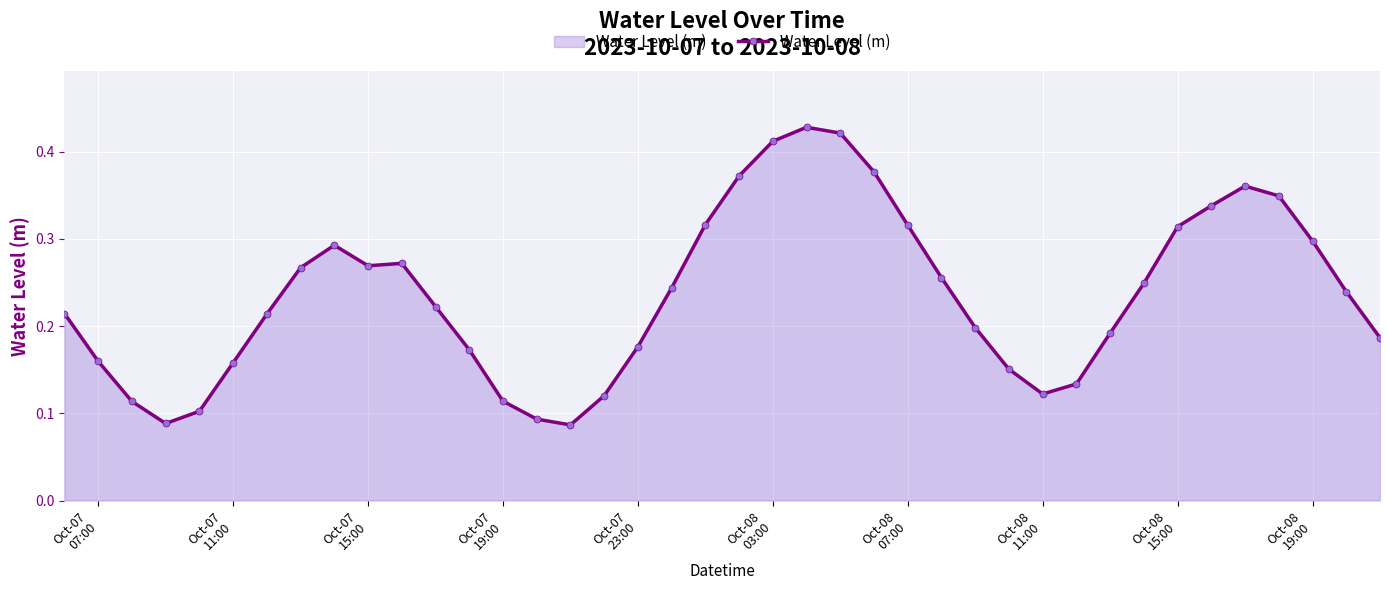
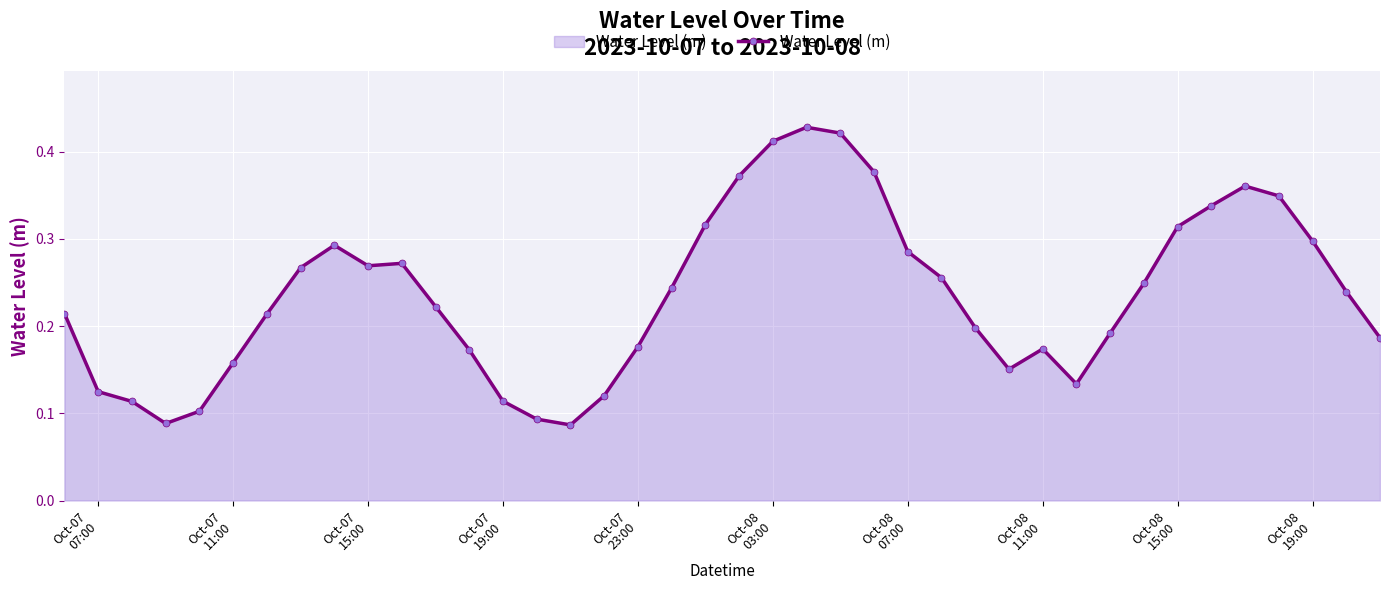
Oct-07 07:00: 0.16 -> 0.12
Oct-08 07:00: 0.32 -> 0.29
Oct-08 11:00: 0.12 -> 0.17
